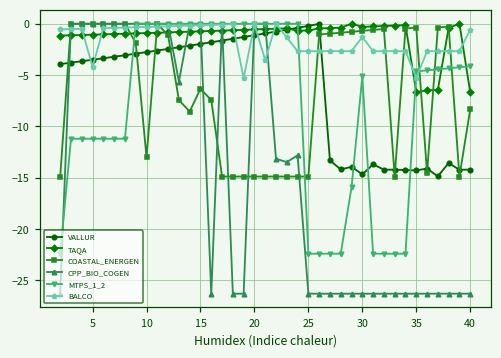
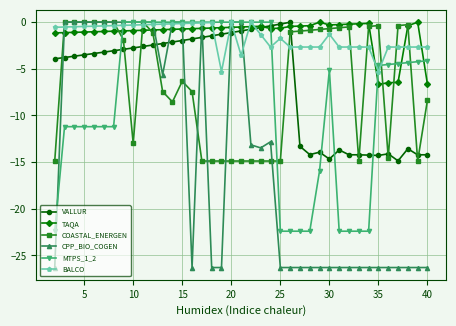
BALCO, 5: -4 -> 0
BALCO, 25: -3 -> -2
BALCO, 40: -1 -> -3
